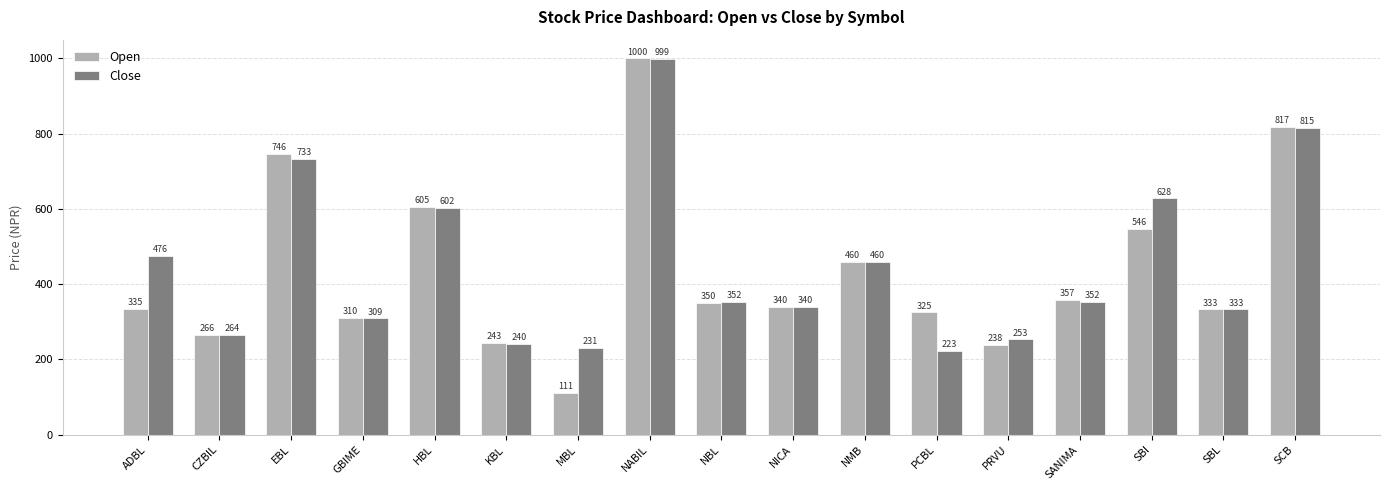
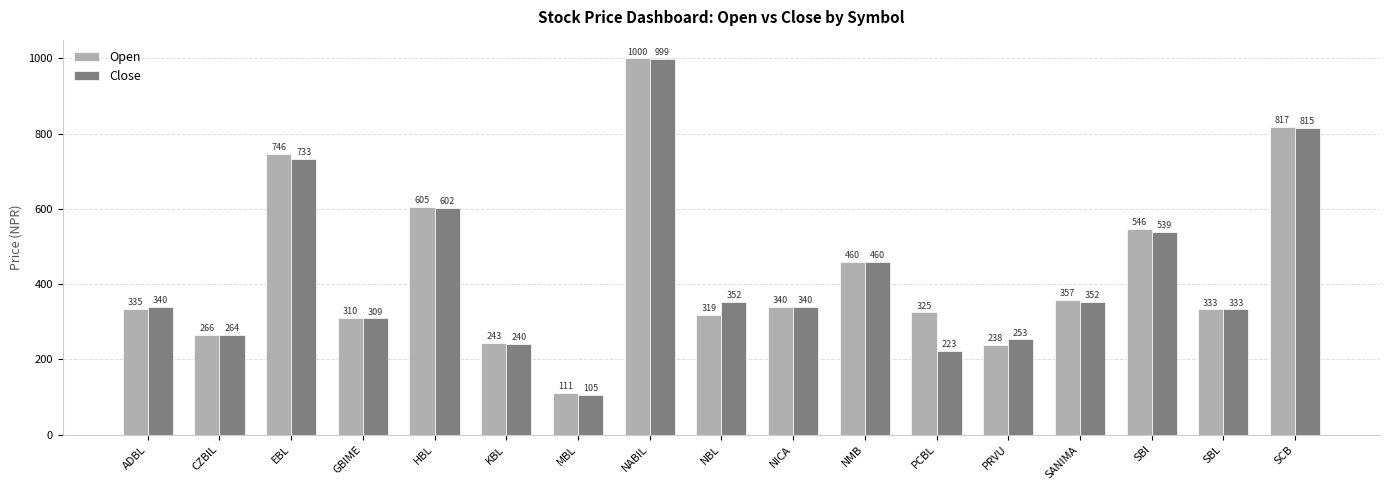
Close, ADBL: 476 -> 340
Close, MBL: 231 -> 105
Open, NBL: 350 -> 319
Close, SBI: 628 -> 539
